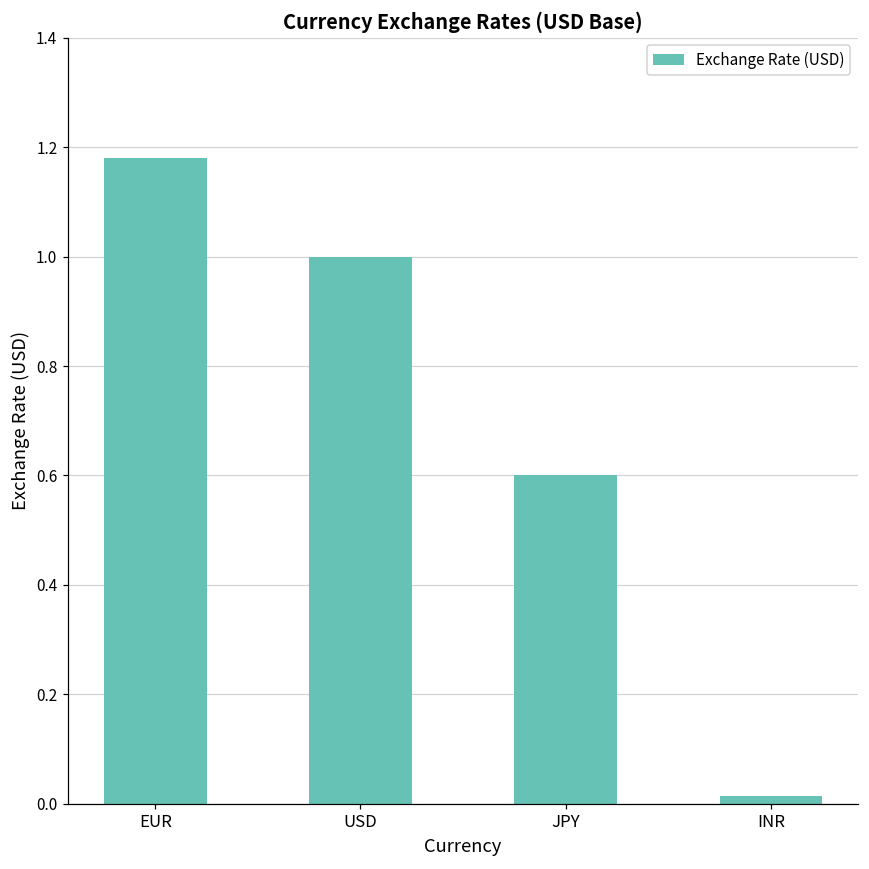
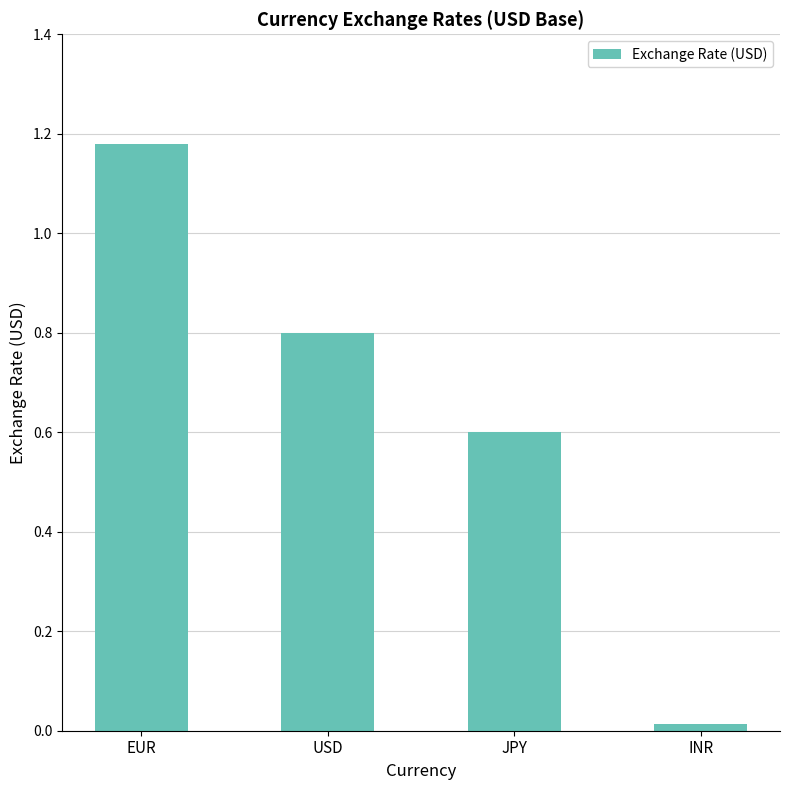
USD: 1.0 -> 0.8
